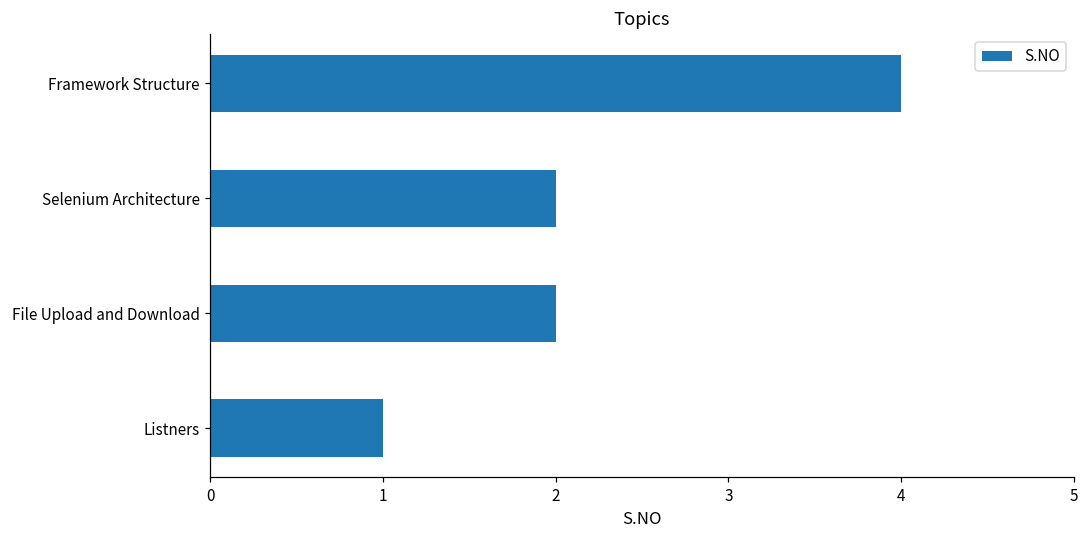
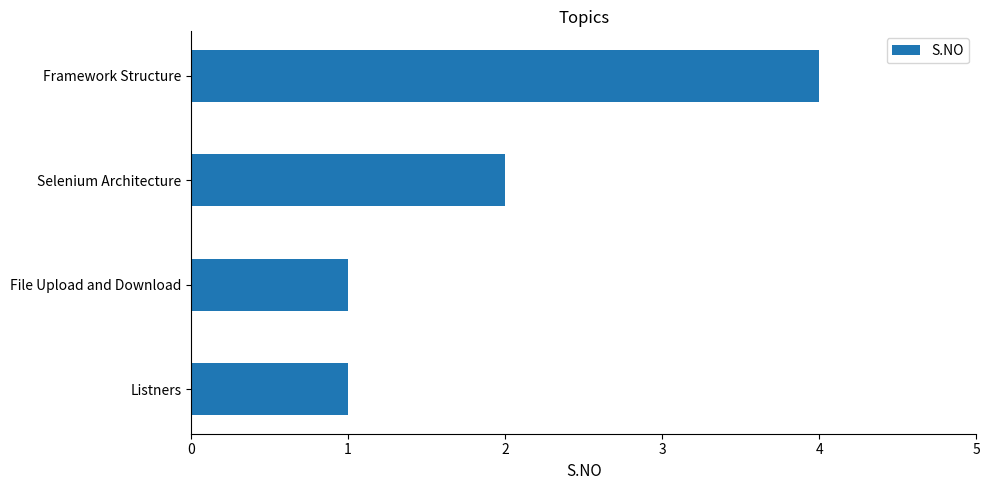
File Upload and Download: 2 -> 1
